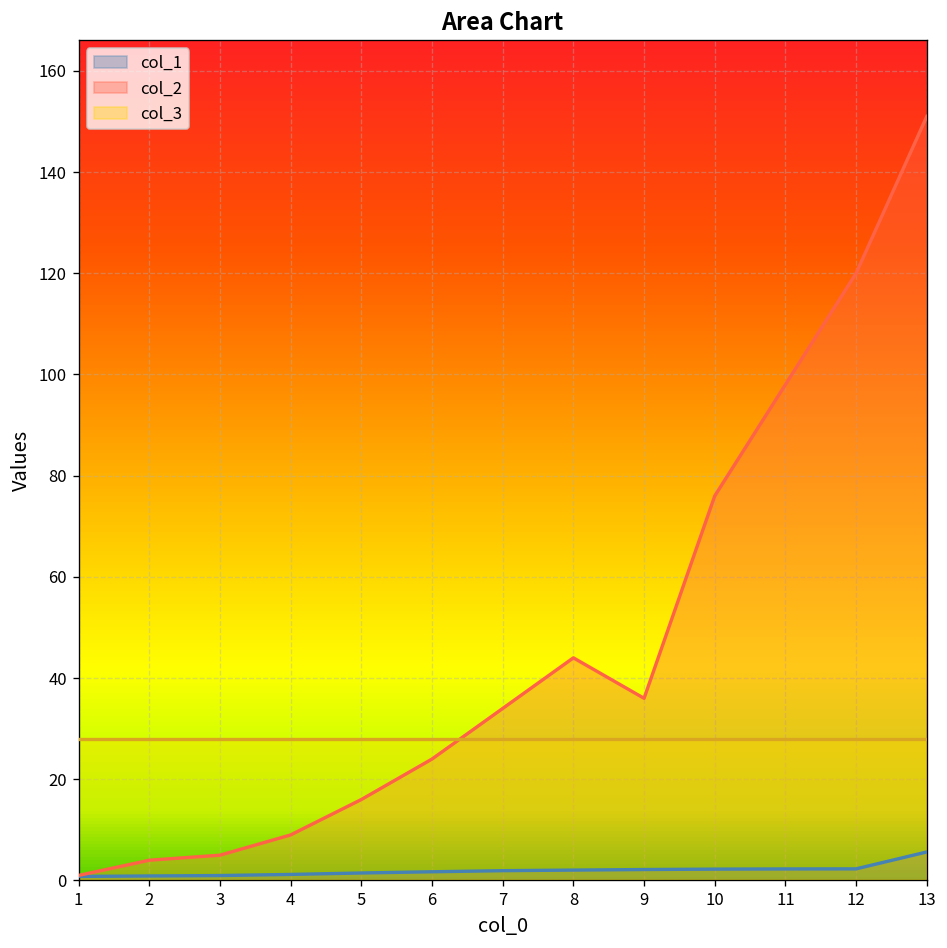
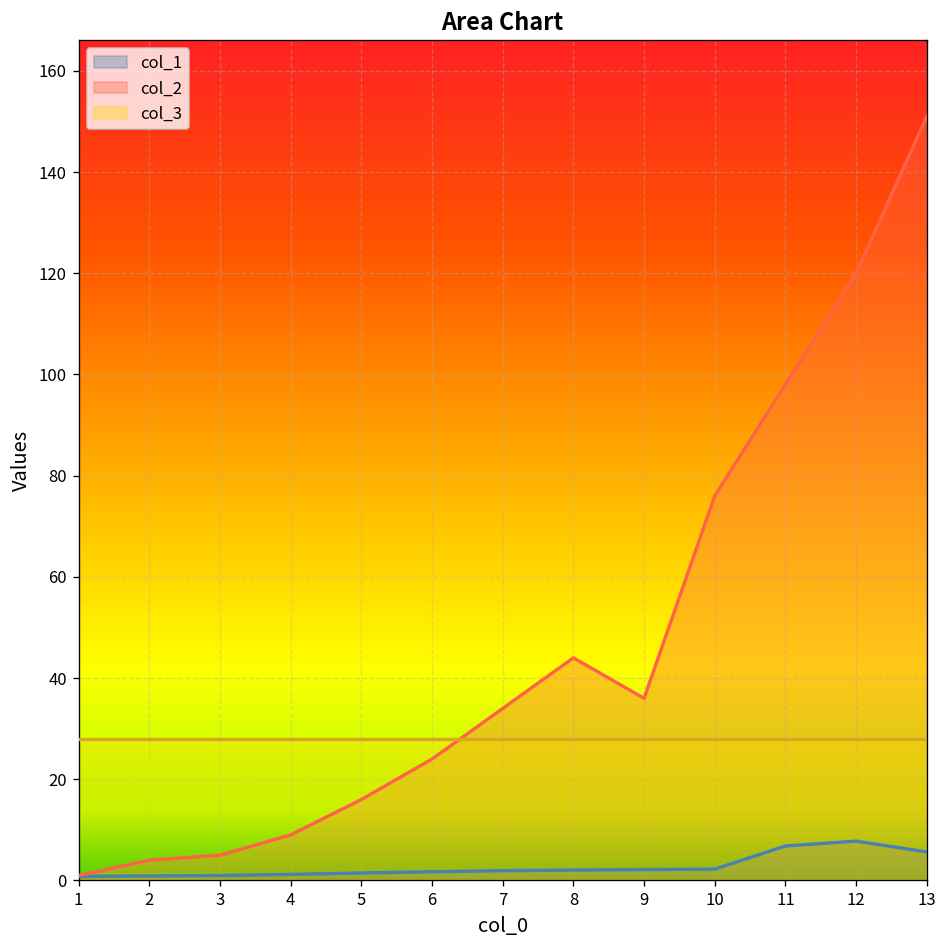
col_1, 11: 2 -> 7
col_1, 12: 2 -> 8
